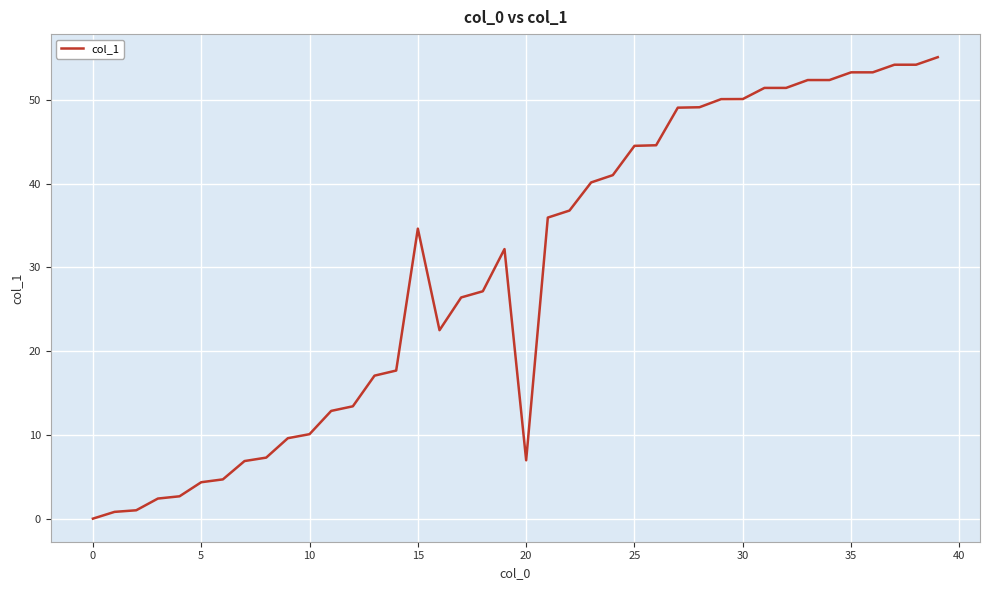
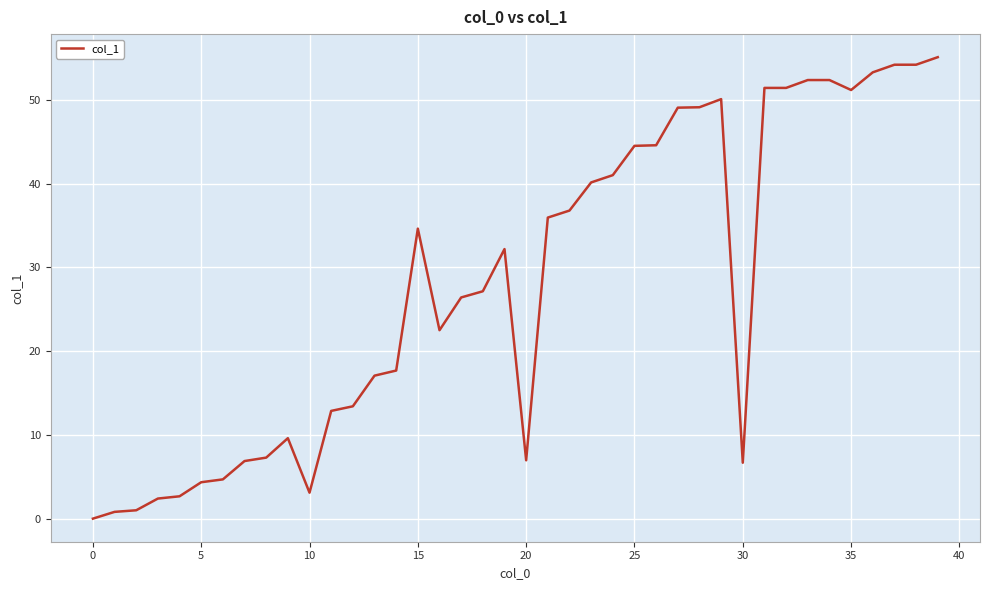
10: 10 -> 3
30: 50 -> 7
35: 53 -> 51
